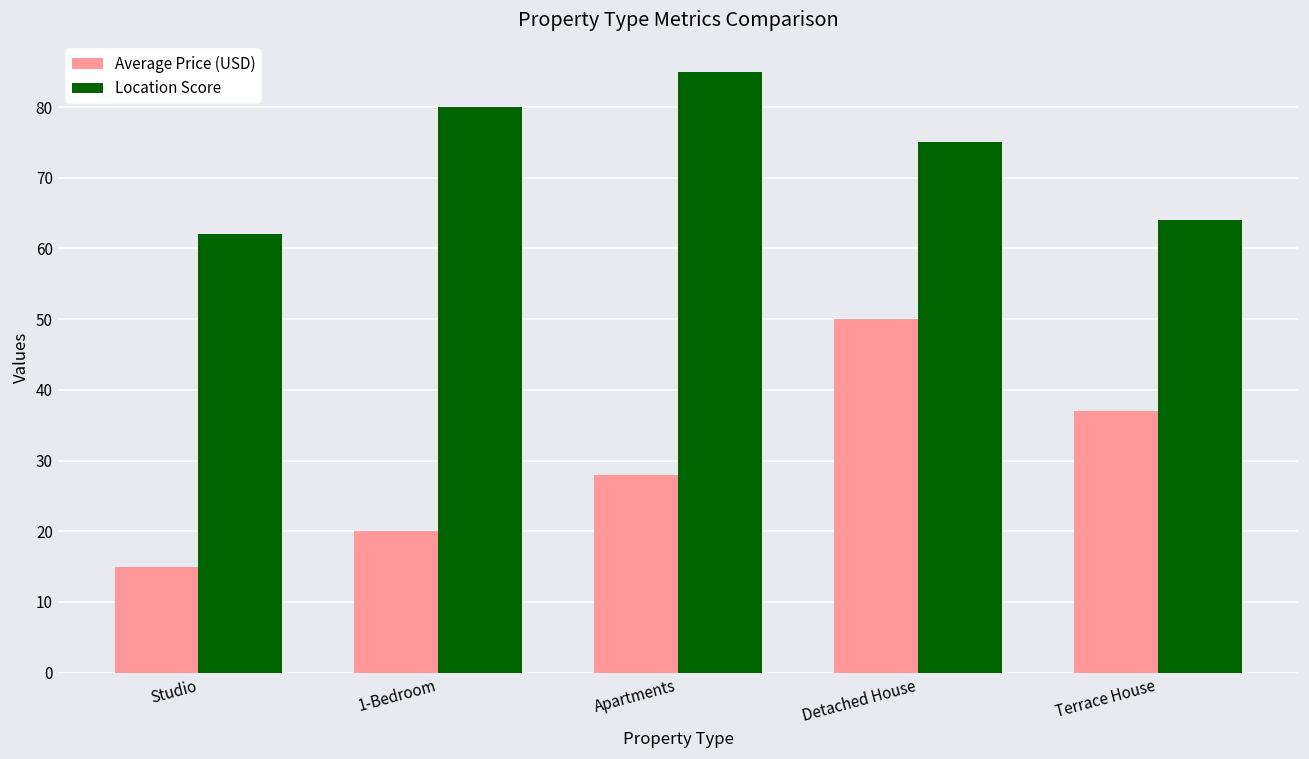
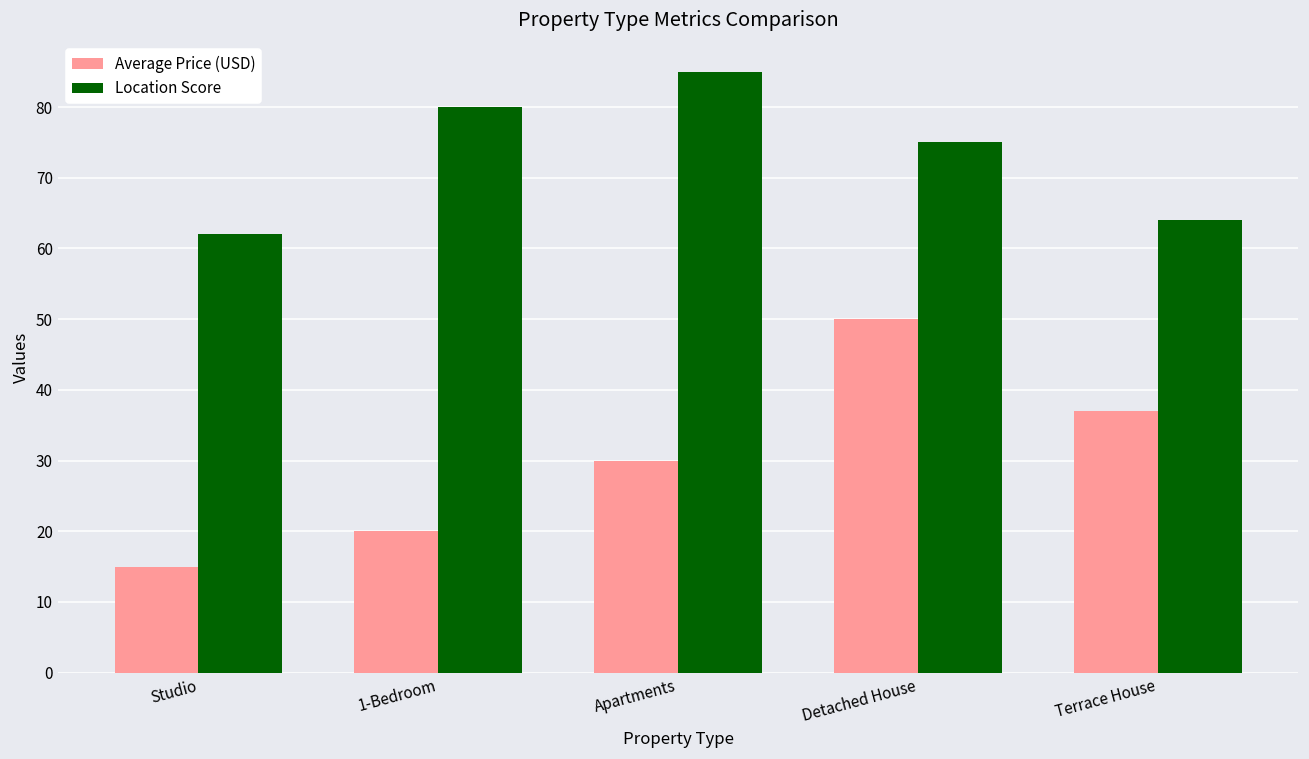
Average Price (USD), Apartments: 28 -> 30
